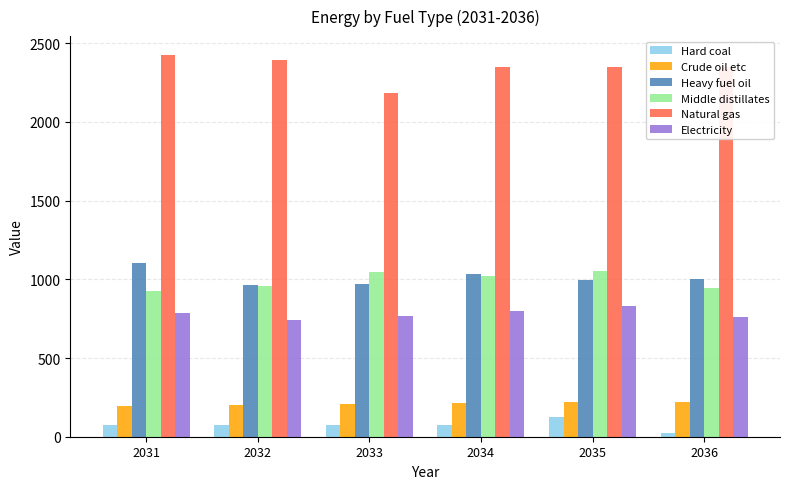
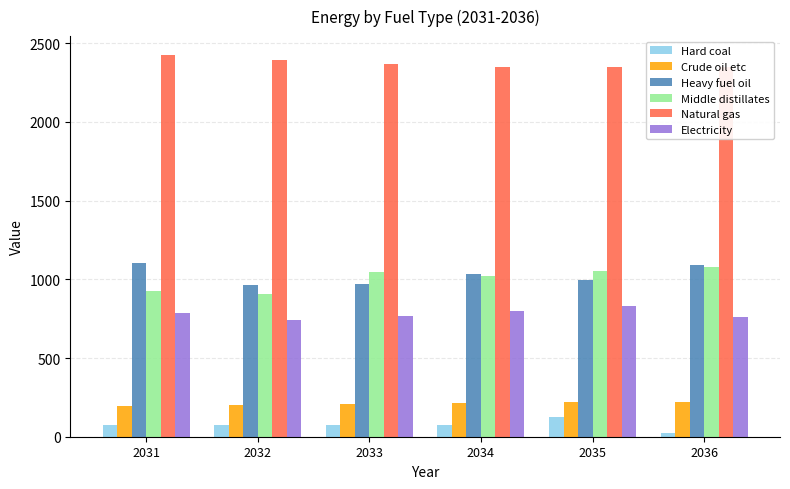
Middle distillates, 2032: 960 -> 900
Natural gas, 2033: 2190 -> 2360
Heavy fuel oil, 2036: 1000 -> 1090
Middle distillates, 2036: 950 -> 1080
